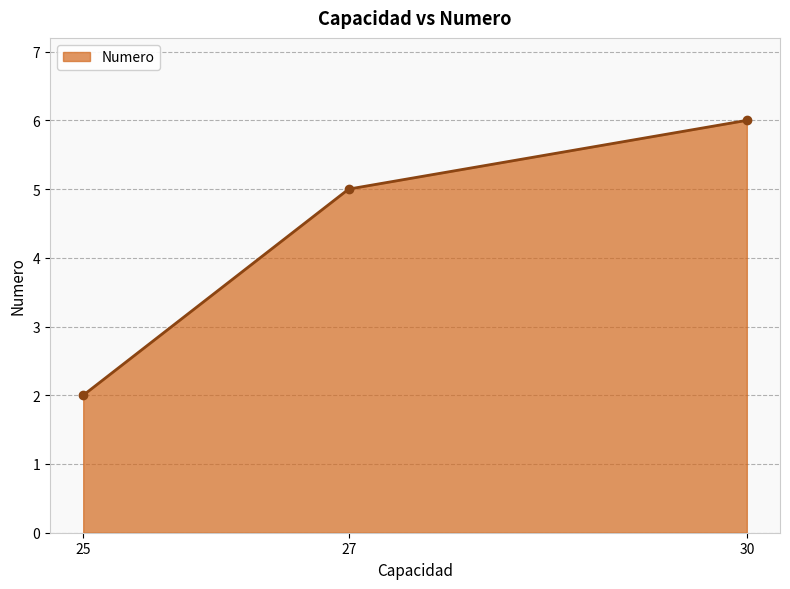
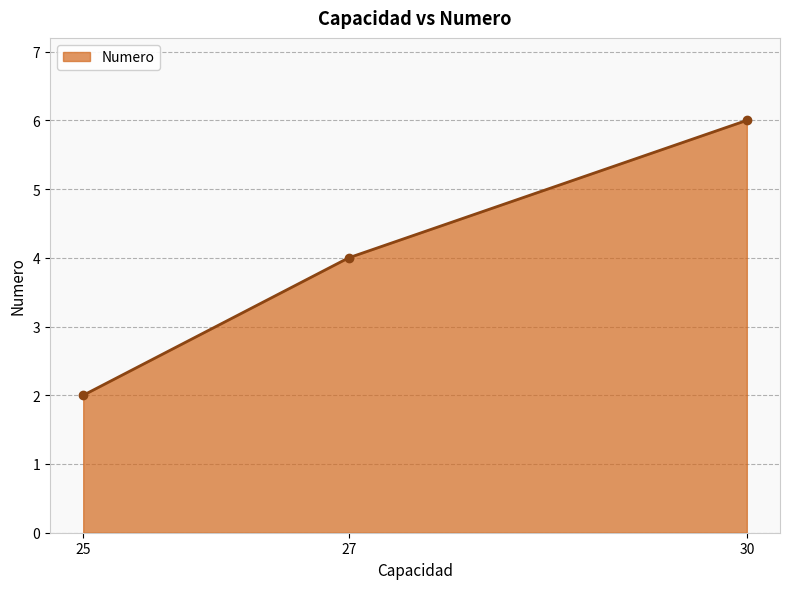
27: 5 -> 4
